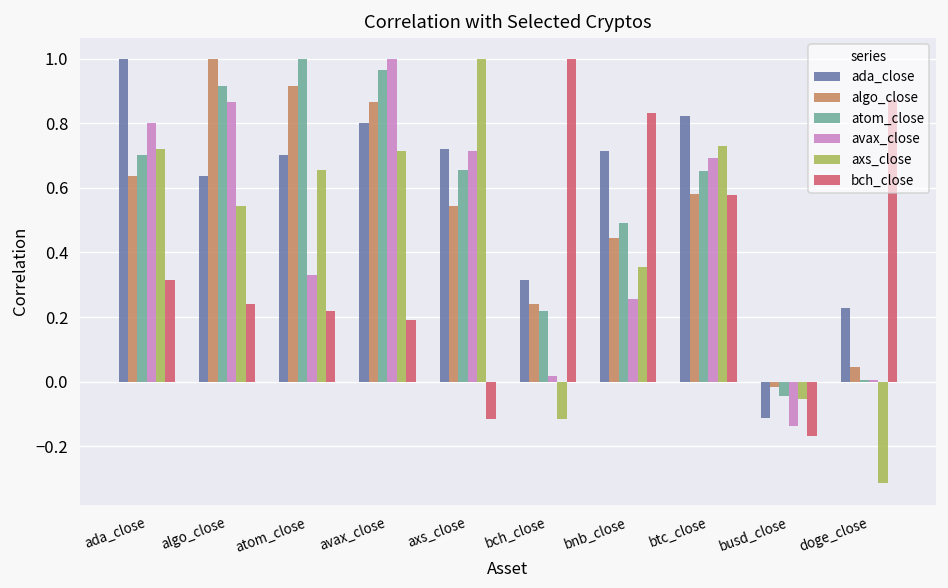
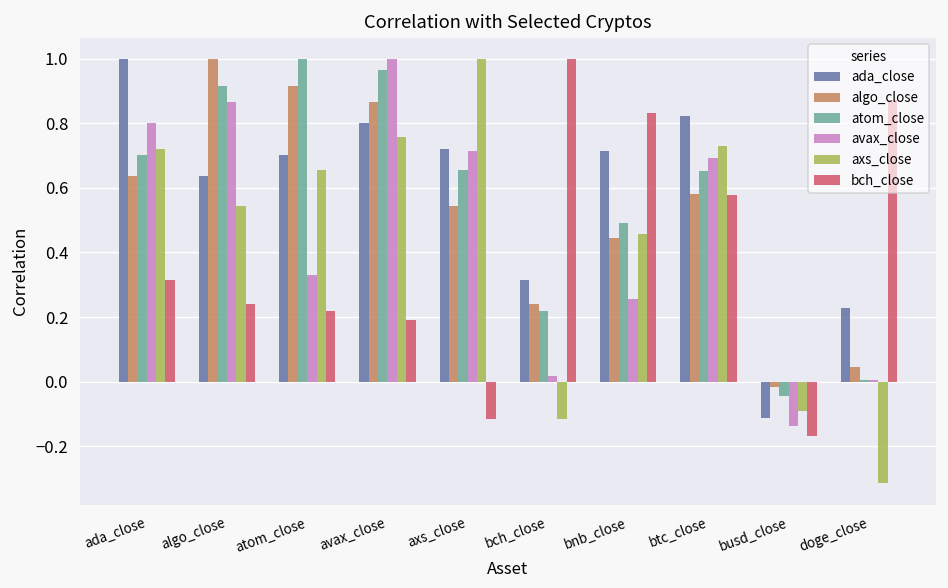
axs_close, avax_close: 0.71 -> 0.76
axs_close, bnb_close: 0.36 -> 0.46
axs_close, busd_close: -0.05 -> -0.09
